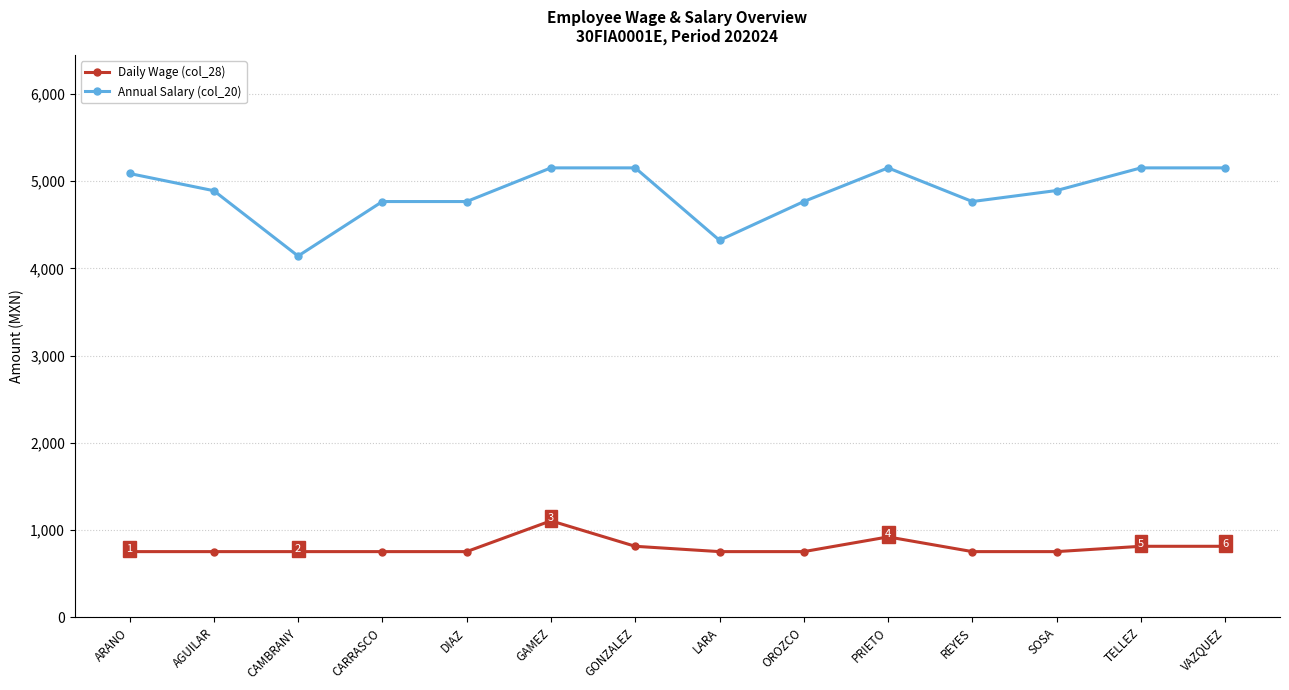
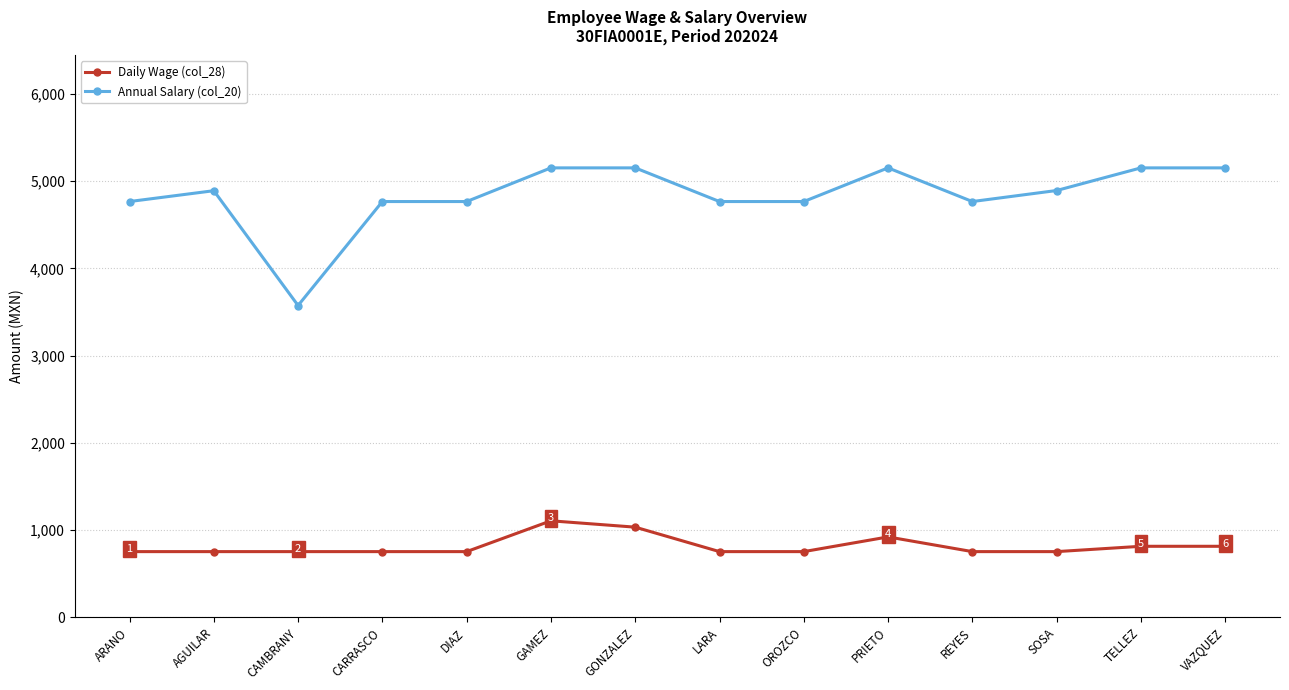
Annual Salary (col_20), ARANO: 5,100 -> 4,800
Annual Salary (col_20), CAMBRANY: 4,100 -> 3,600
Daily Wage (col_28), GONZALEZ: 800 -> 1,000
Annual Salary (col_20), LARA: 4,300 -> 4,800
